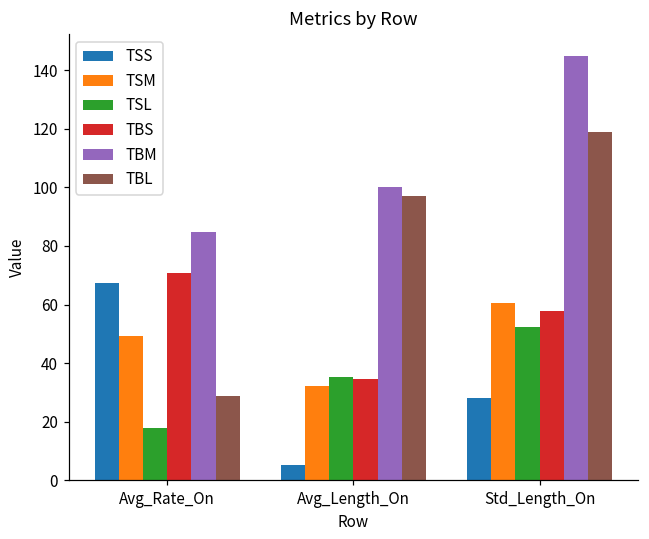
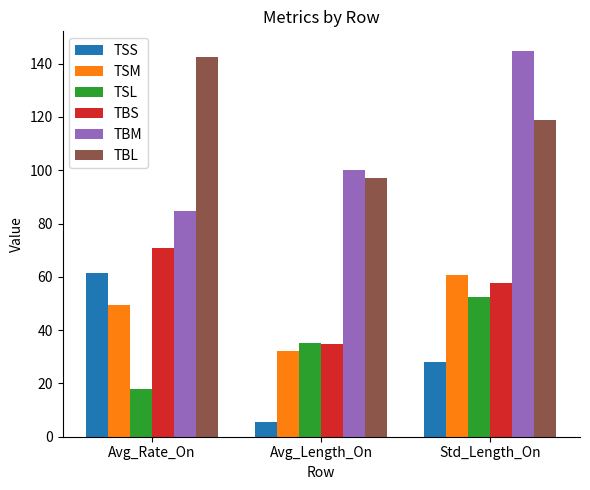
TSS, Avg_Rate_On: 67 -> 62
TBL, Avg_Rate_On: 29 -> 143
